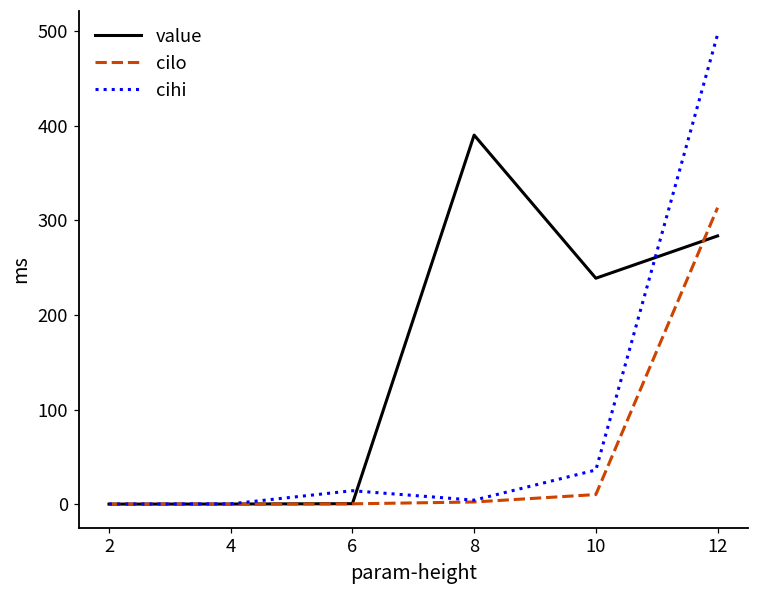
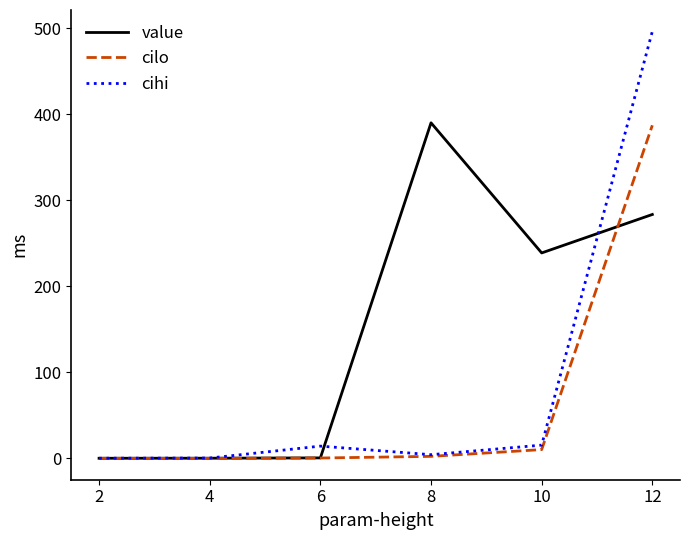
cihi, 10: 40 -> 20
cilo, 12: 310 -> 390
